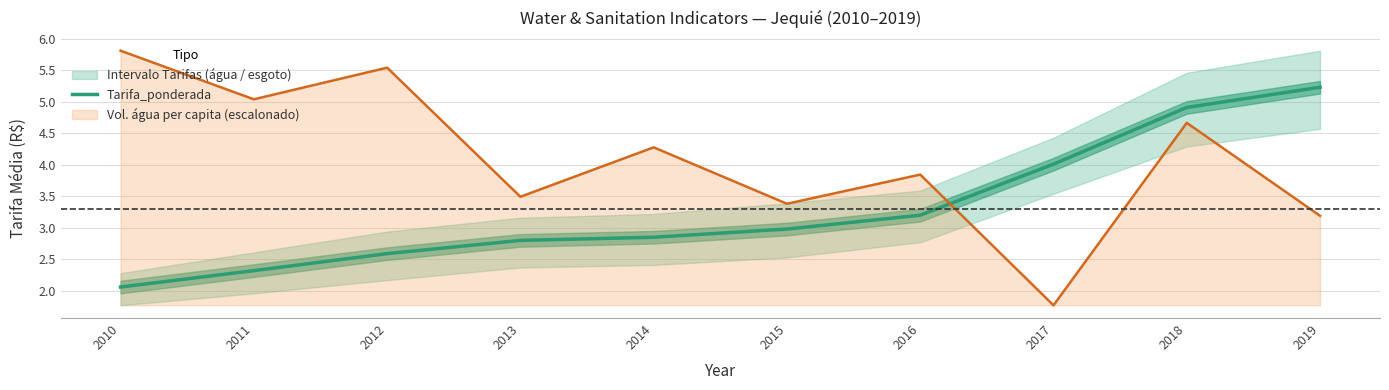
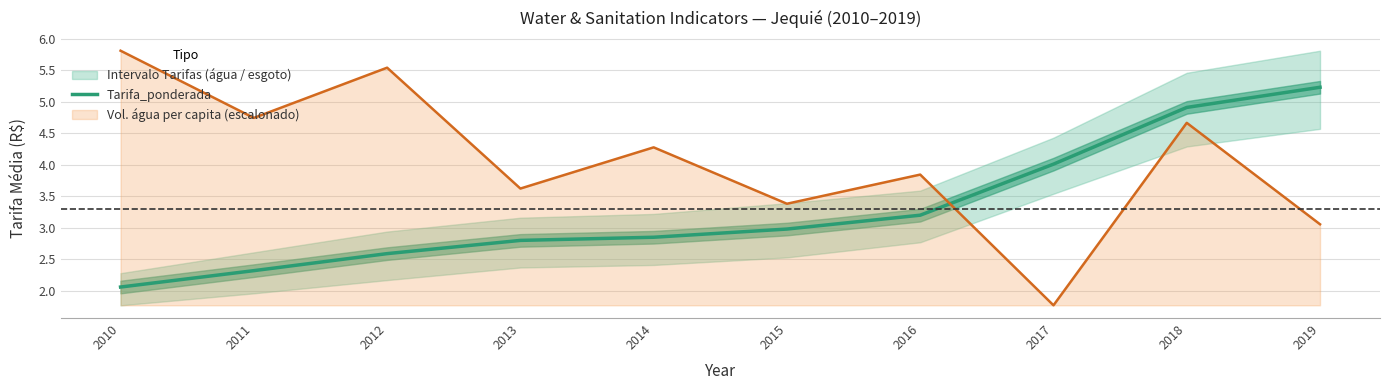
Vol. água per capita (escalonado), 2011: 5.0 -> 4.7
Vol. água per capita (escalonado), 2013: 3.5 -> 3.6
Vol. água per capita (escalonado), 2019: 3.2 -> 3.1
